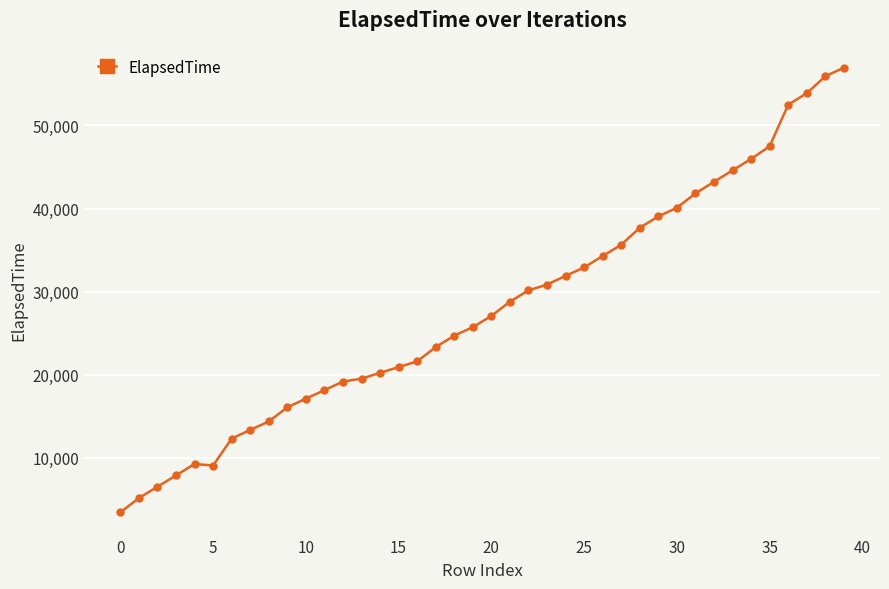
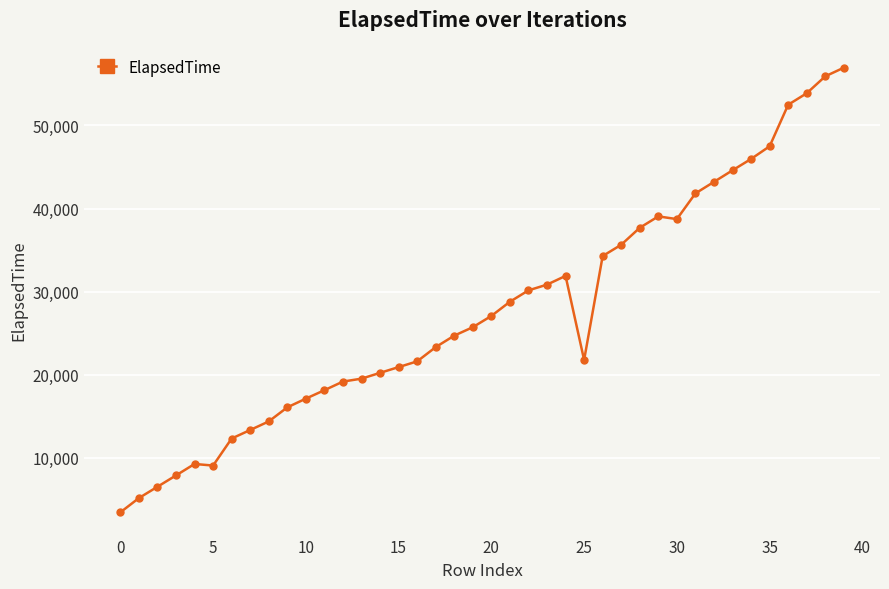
25: 33,000 -> 22,000
30: 40,000 -> 39,000
